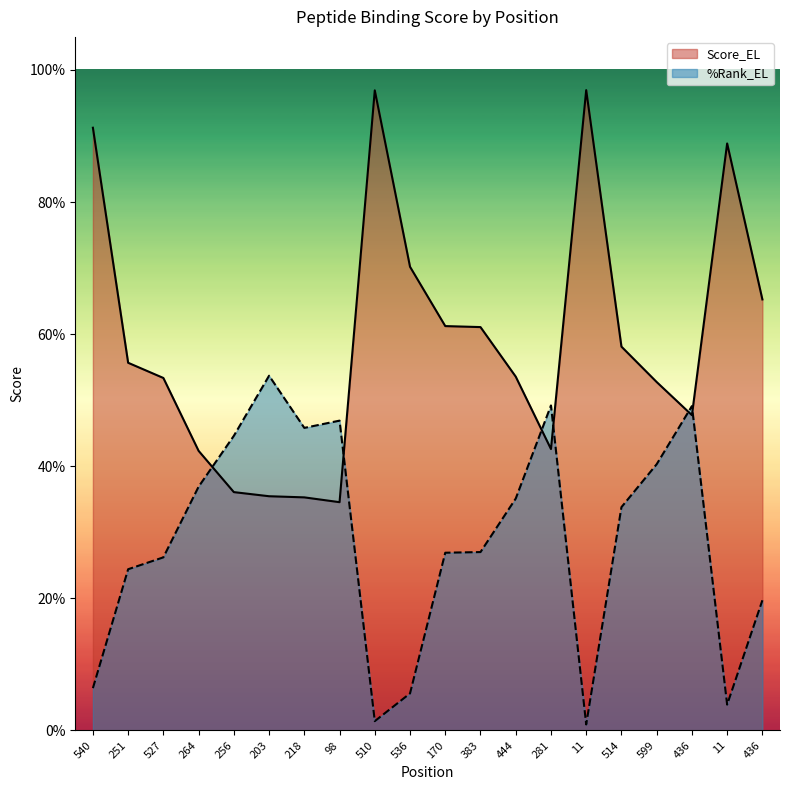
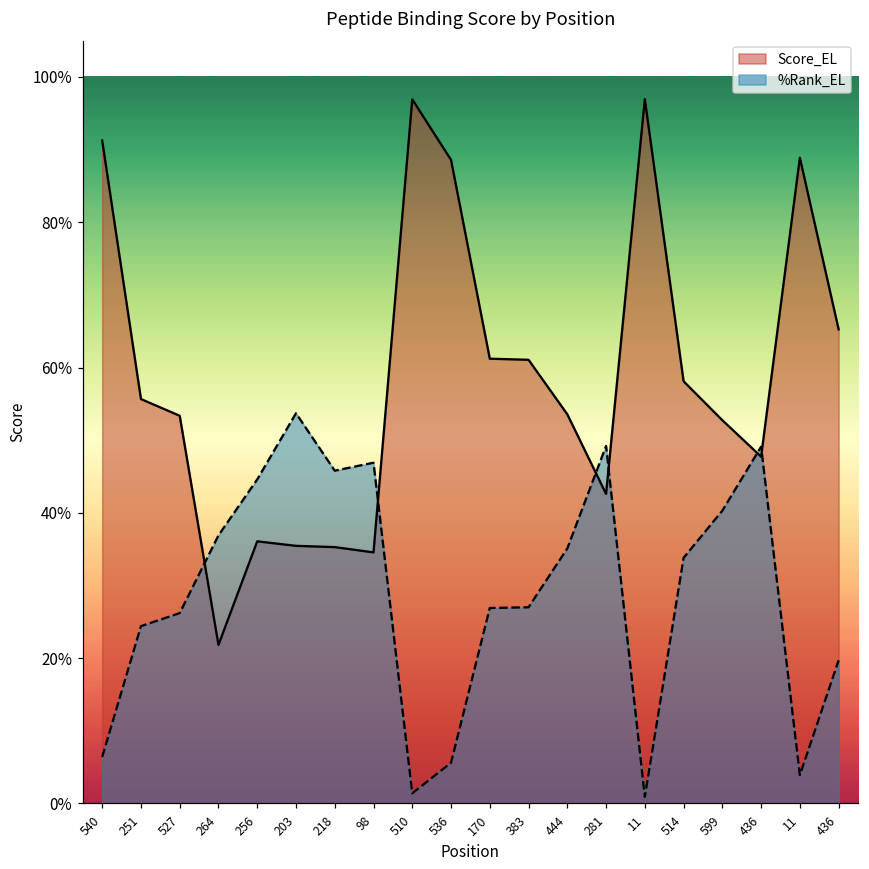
Score_EL, 264: 42% -> 22%
Score_EL, 536: 70% -> 89%
